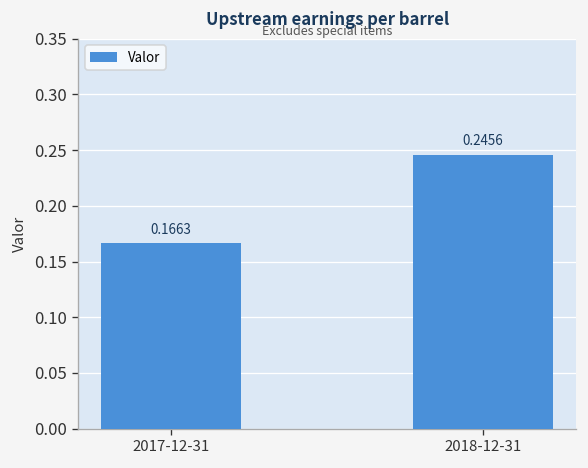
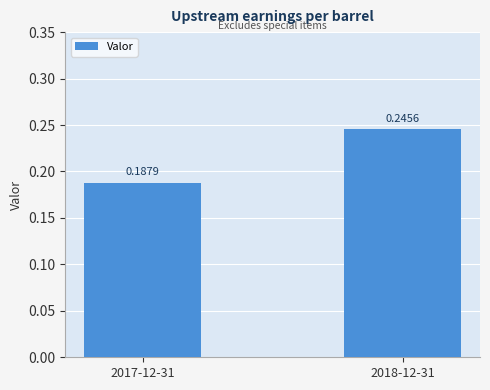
2017-12-31: 0.1663 -> 0.1879
